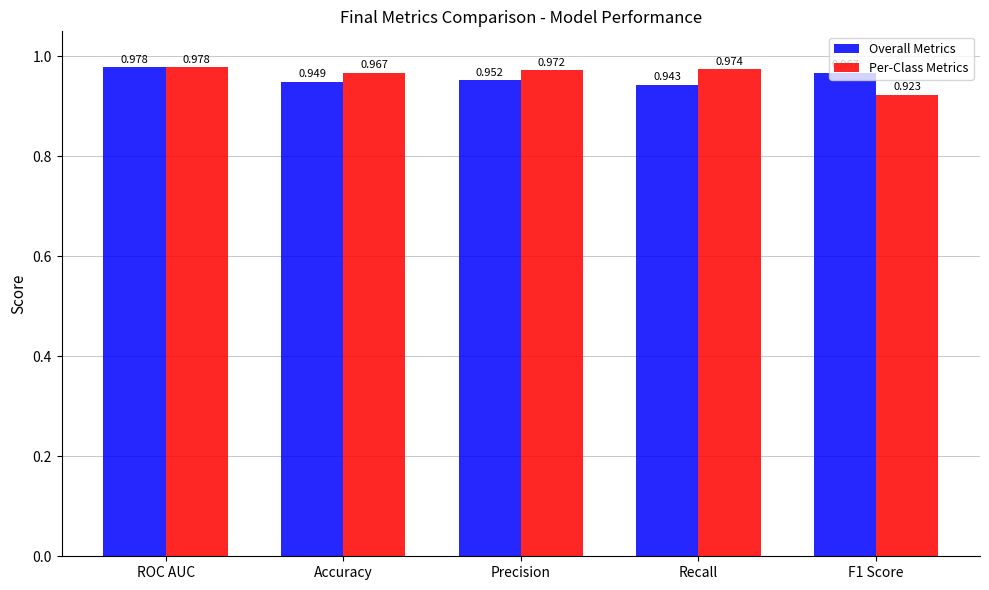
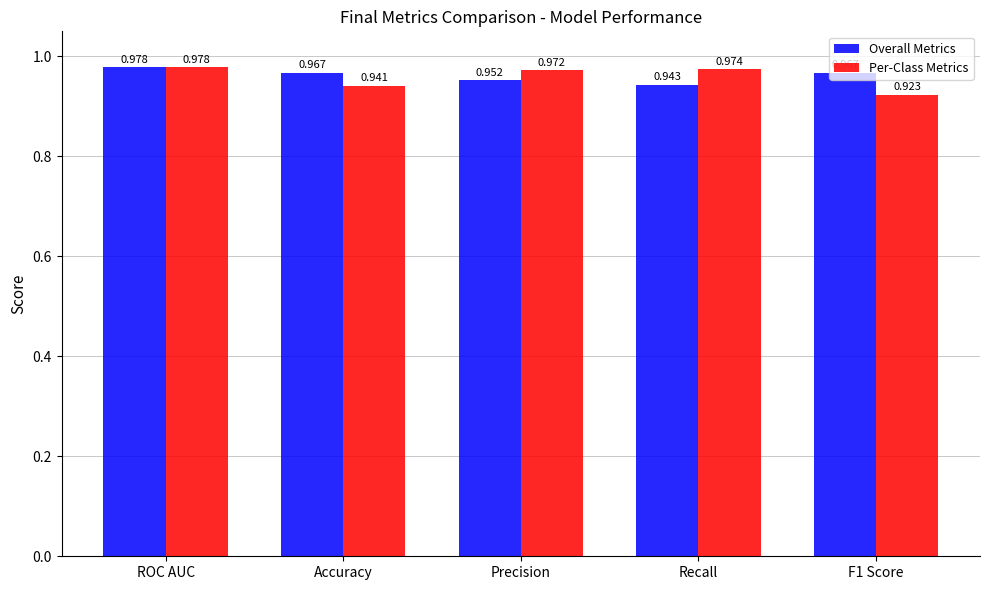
Overall Metrics, Accuracy: 0.949 -> 0.967
Per-Class Metrics, Accuracy: 0.967 -> 0.941
